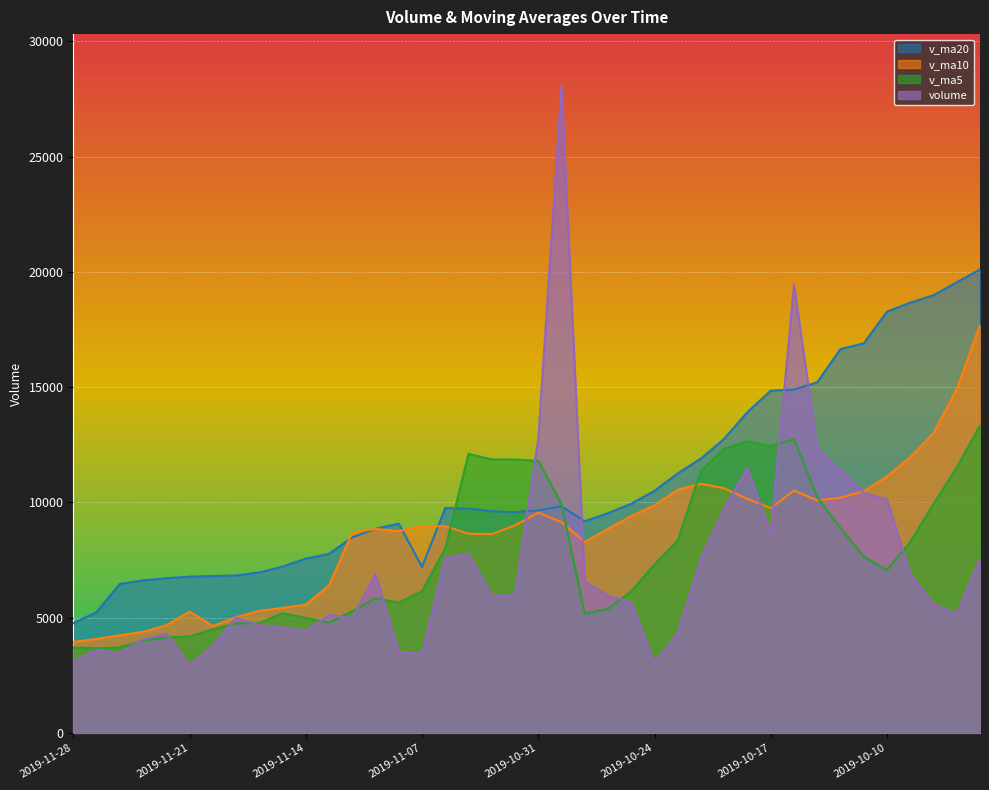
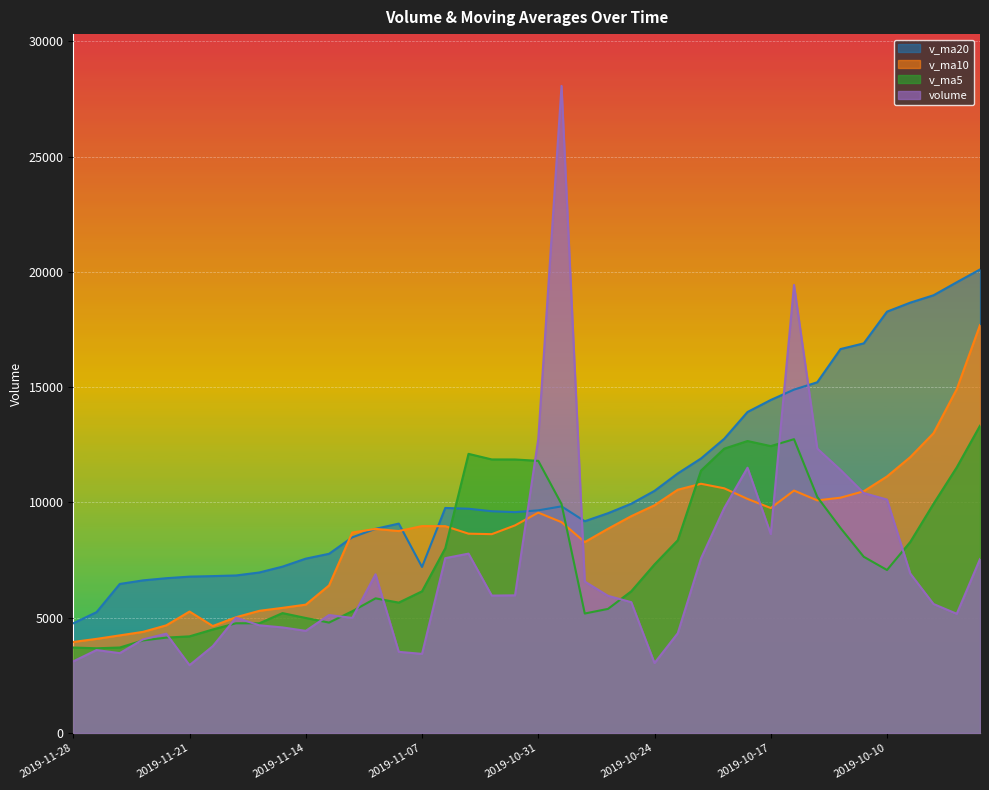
v_ma20, 2019-10-17: 14800 -> 14400
